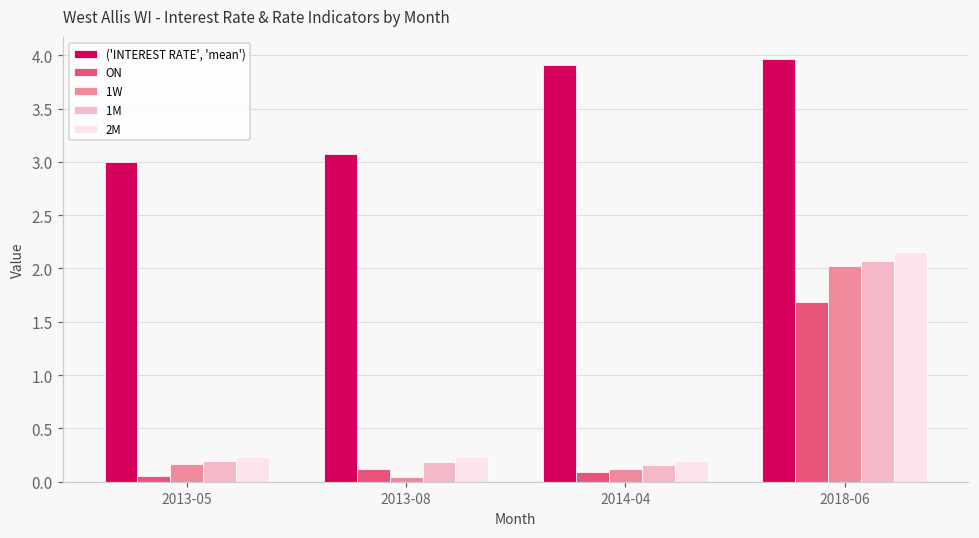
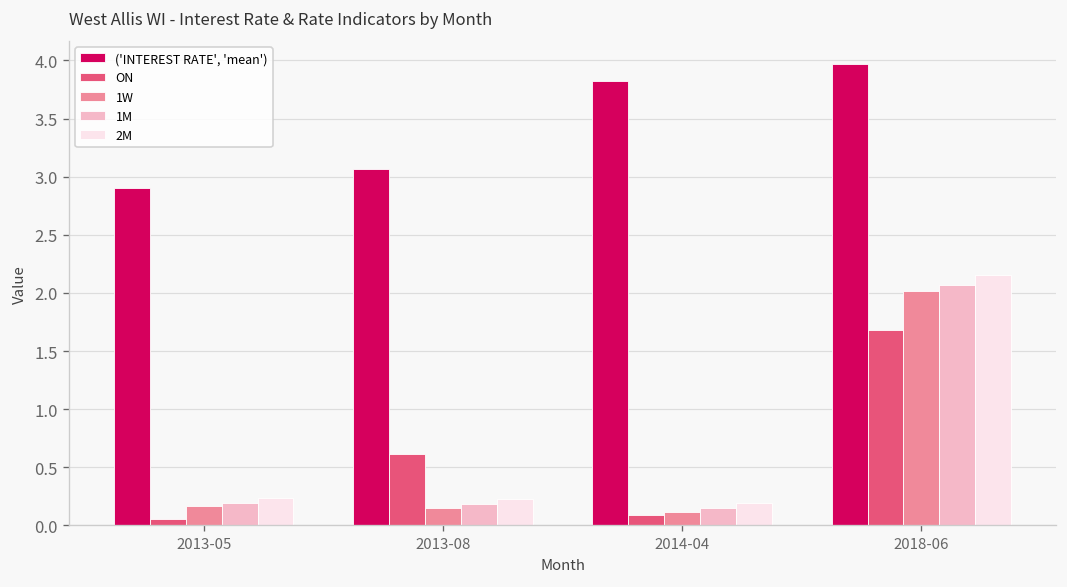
('INTEREST RATE', 'mean'), 2013-05: 3.0 -> 2.9
ON, 2013-08: 0.1 -> 0.6
1W, 2013-08: 0.0 -> 0.1
('INTEREST RATE', 'mean'), 2014-04: 3.9 -> 3.8
